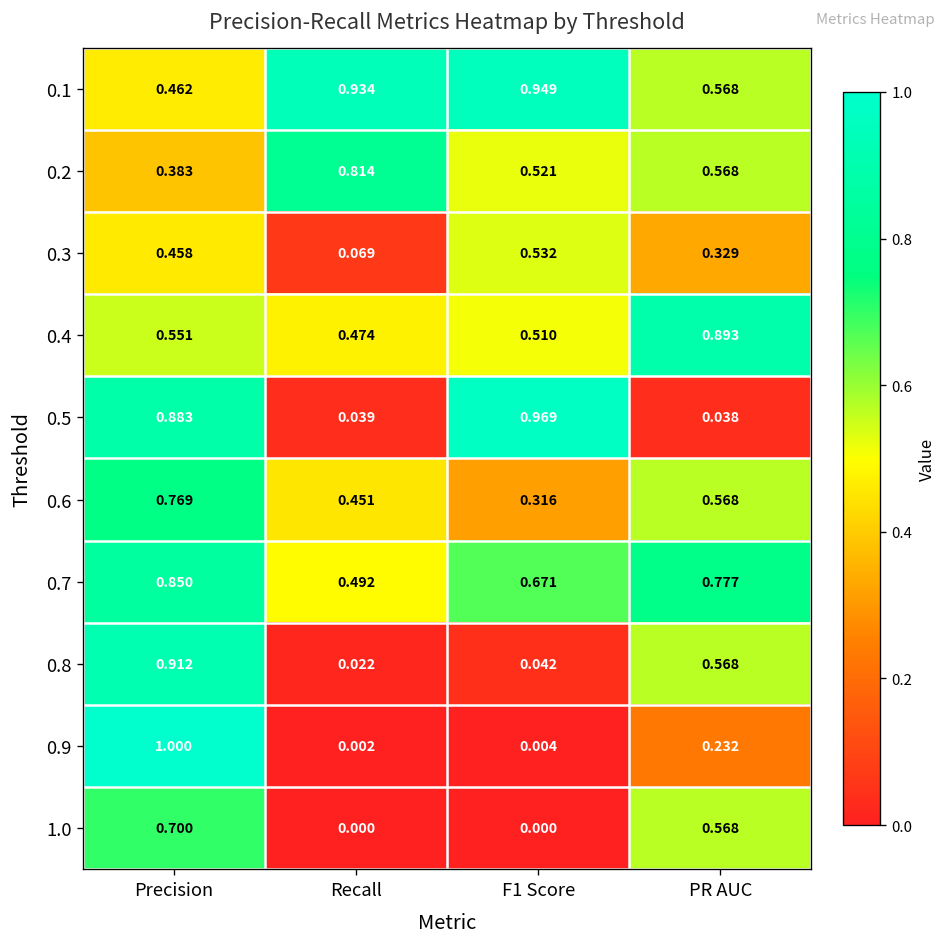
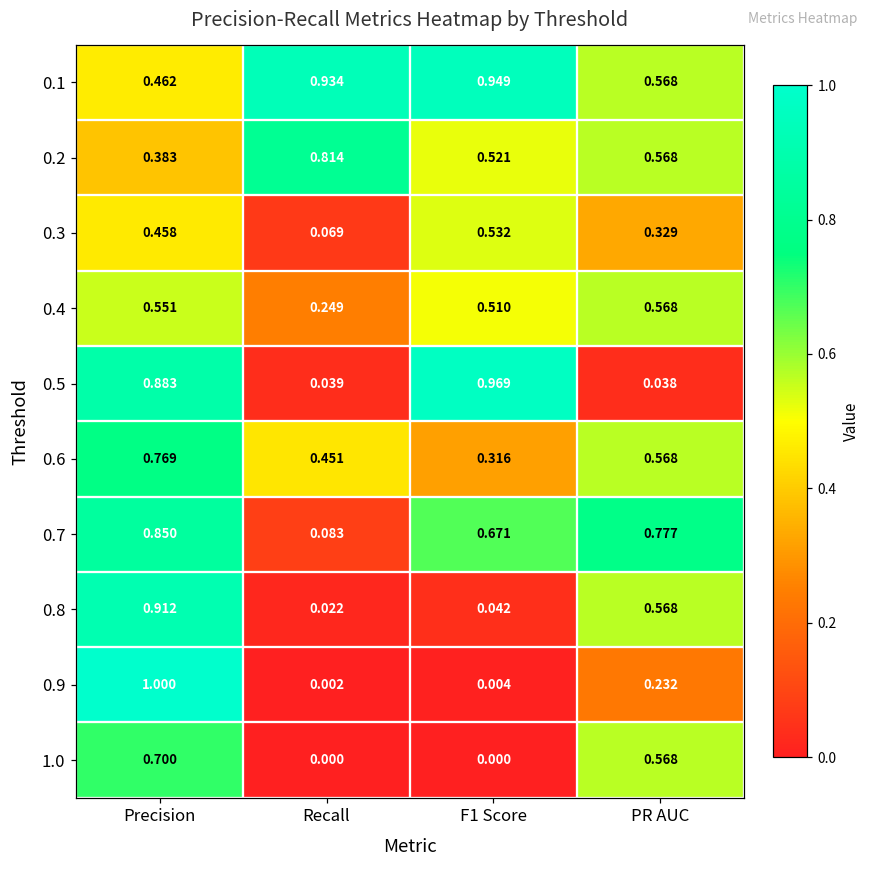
0.4, Recall: 0.474 -> 0.249
0.4, PR AUC: 0.893 -> 0.568
0.7, Recall: 0.492 -> 0.083
